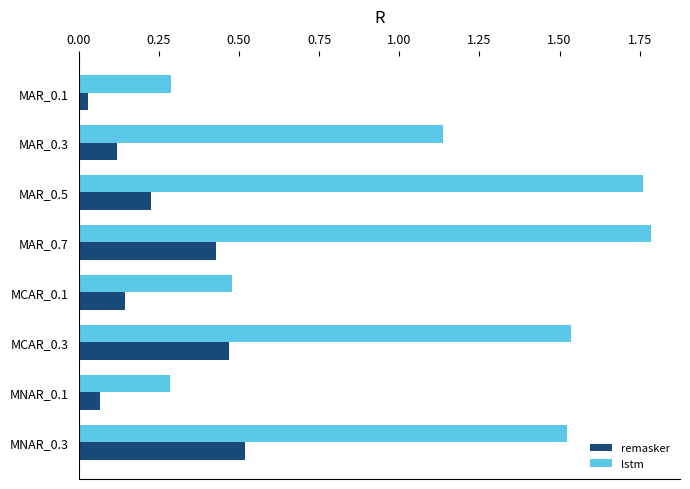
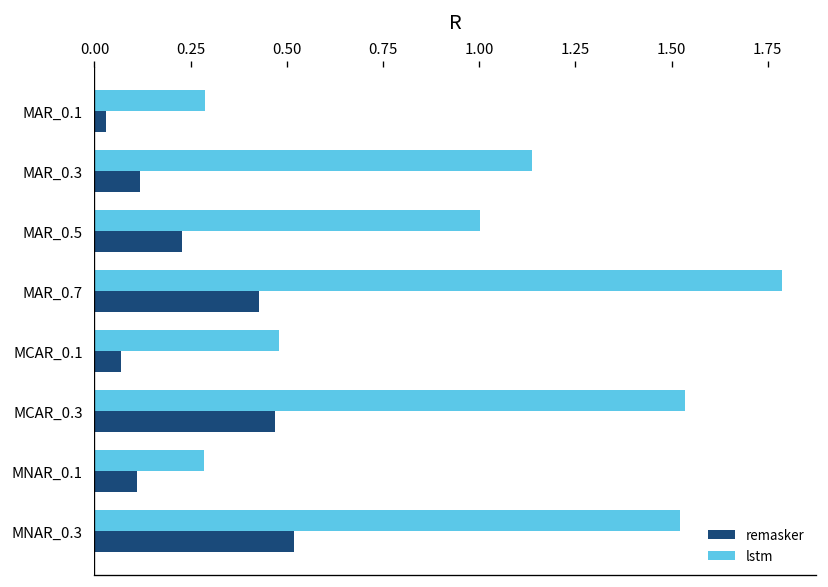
lstm, MAR_0.5: 1.76 -> 1.00
remasker, MCAR_0.1: 0.14 -> 0.07
remasker, MNAR_0.1: 0.07 -> 0.11
